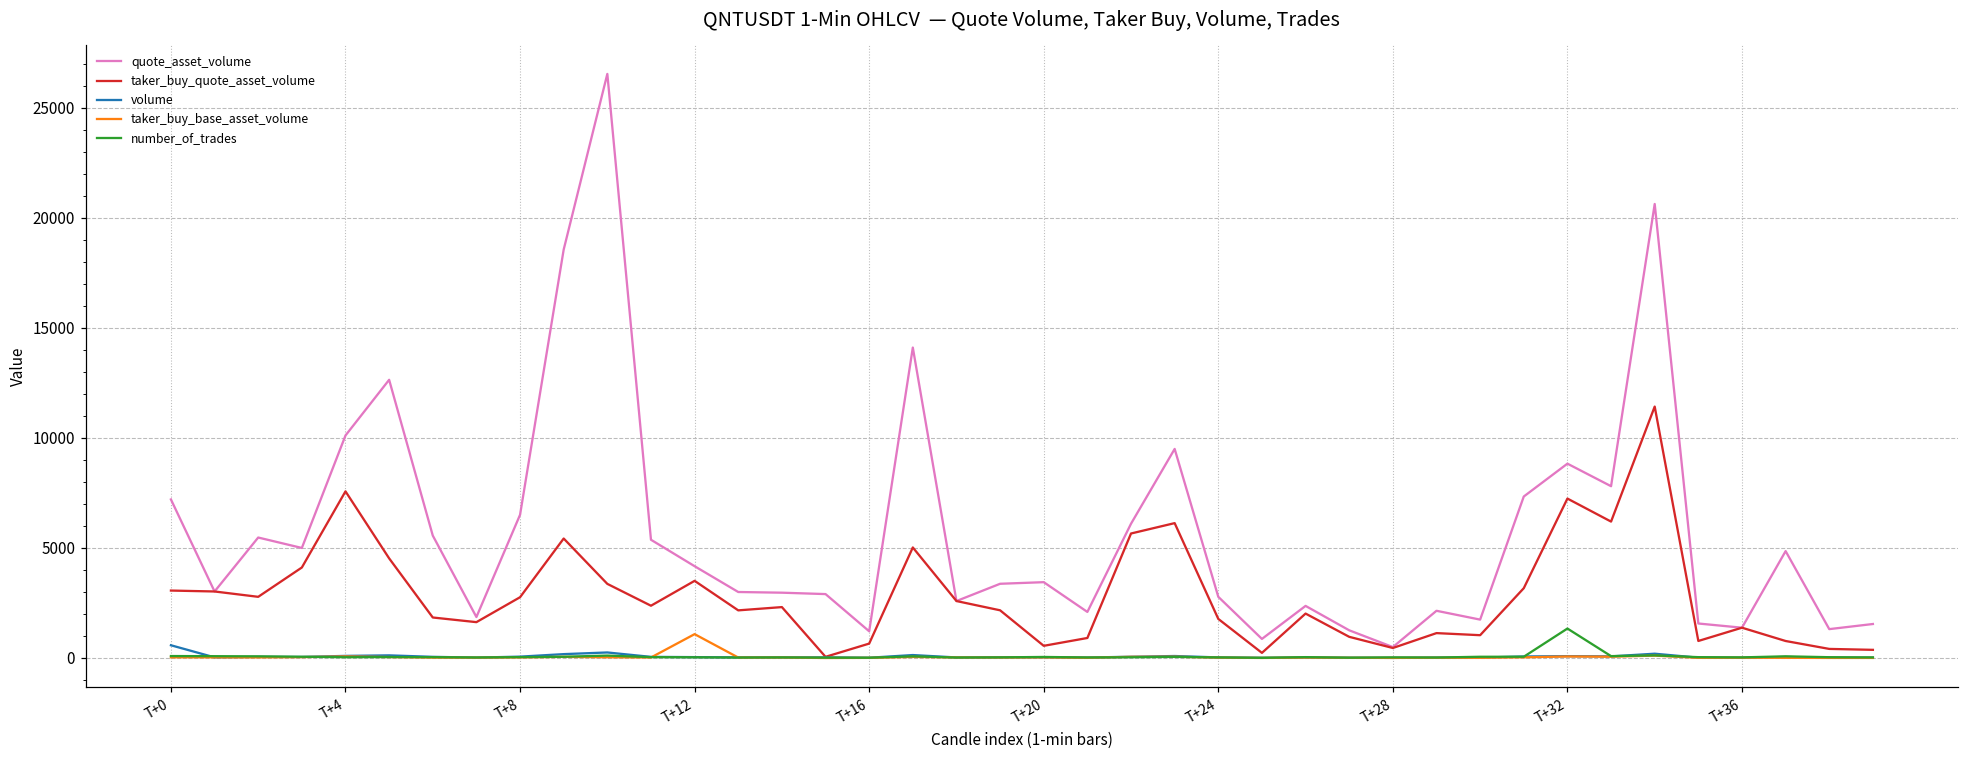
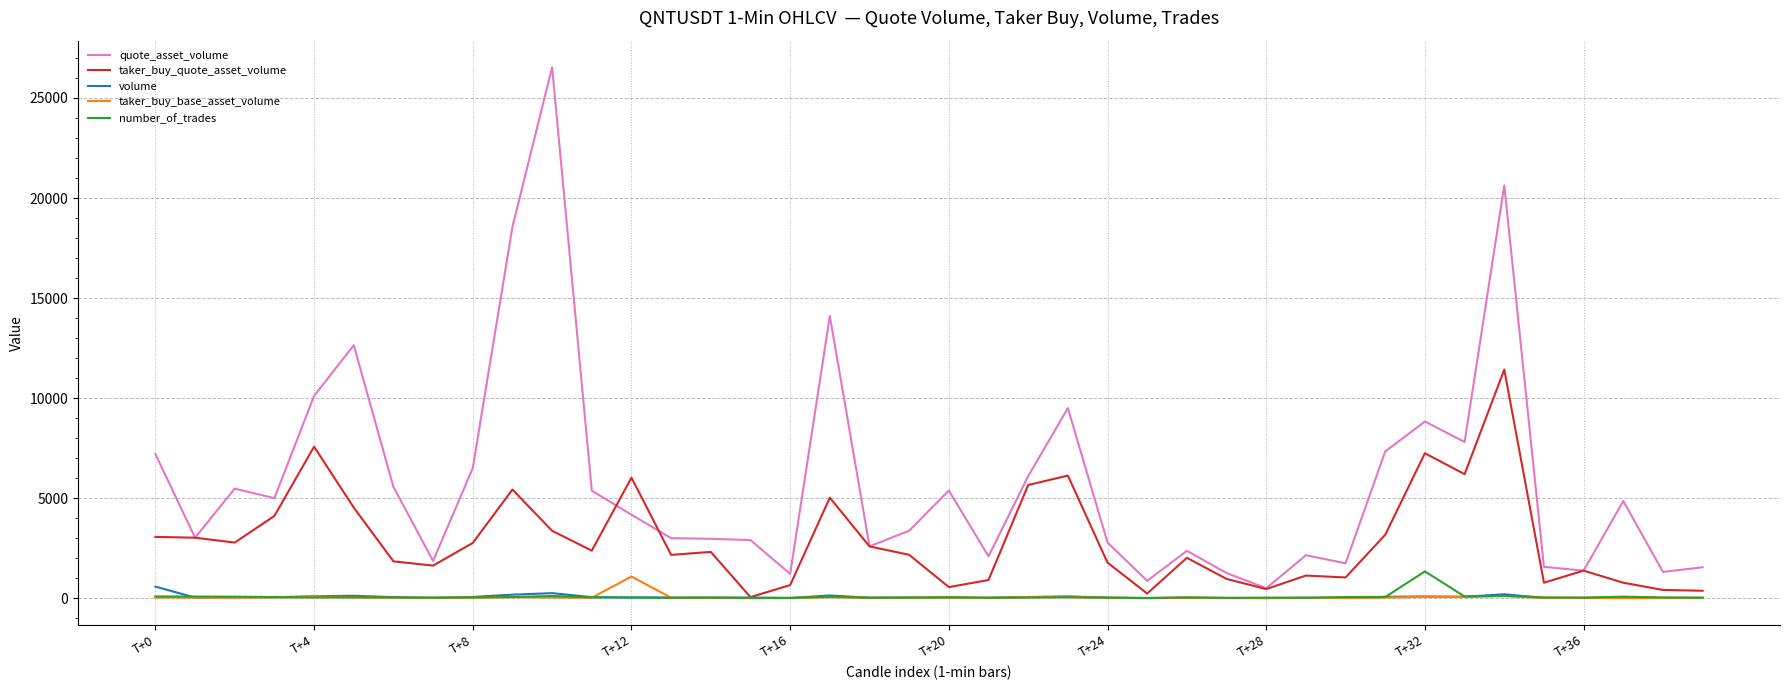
taker_buy_quote_asset_volume, T+12: 3500 -> 6000
quote_asset_volume, T+20: 3400 -> 5400
